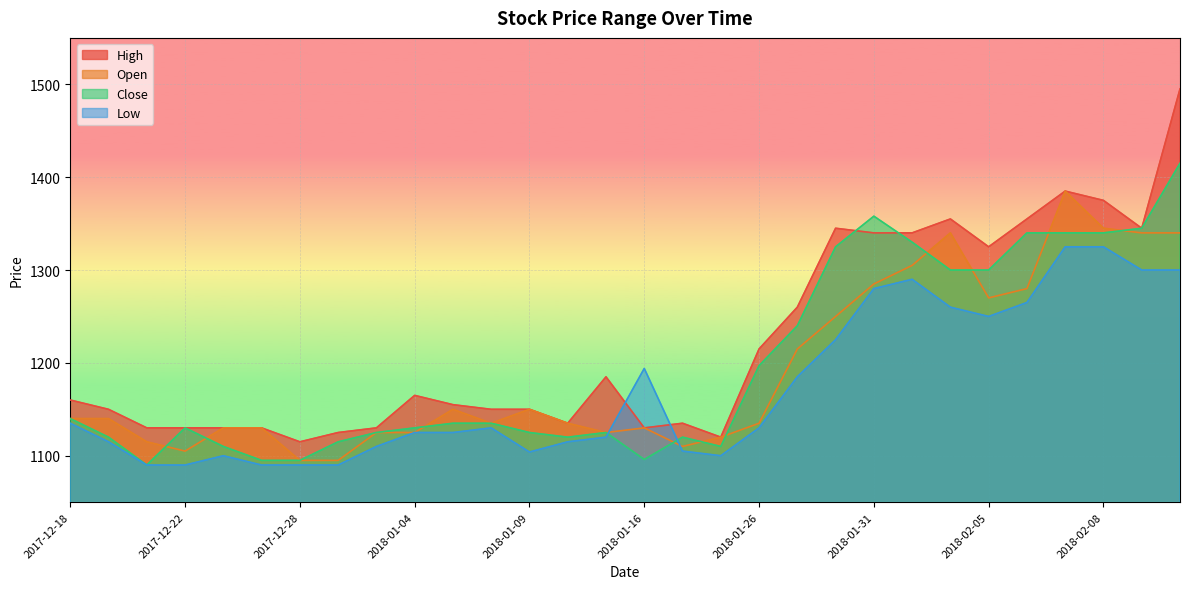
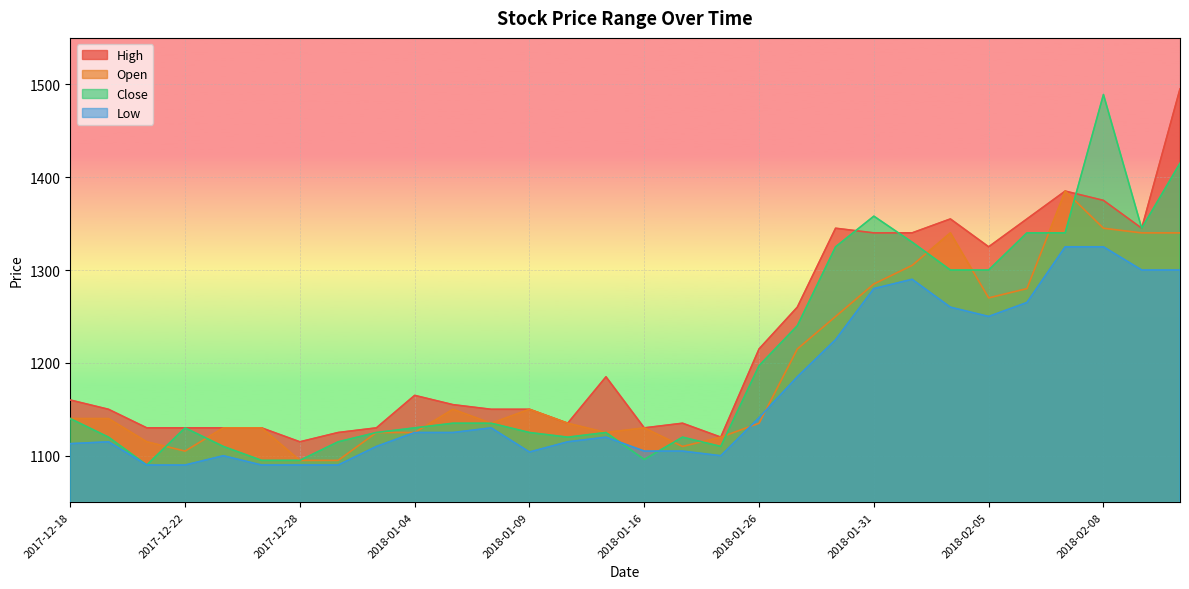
Low, 2017-12-18: 1140 -> 1110
Low, 2018-01-16: 1190 -> 1110
Low, 2018-01-26: 1130 -> 1140
Close, 2018-02-08: 1340 -> 1490
